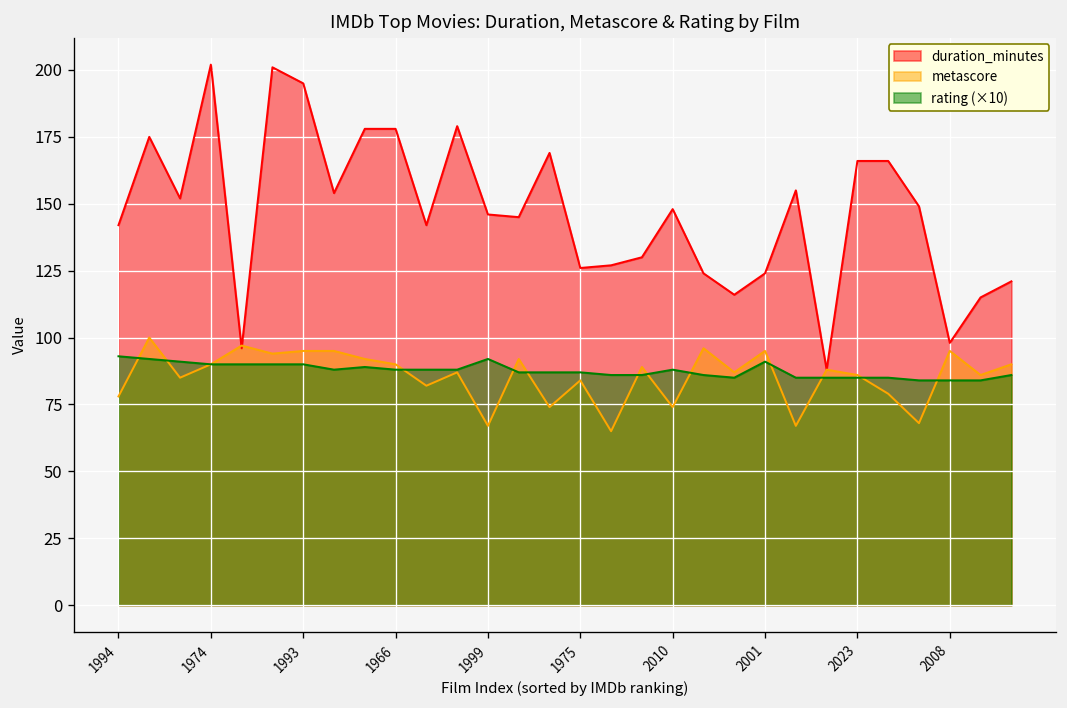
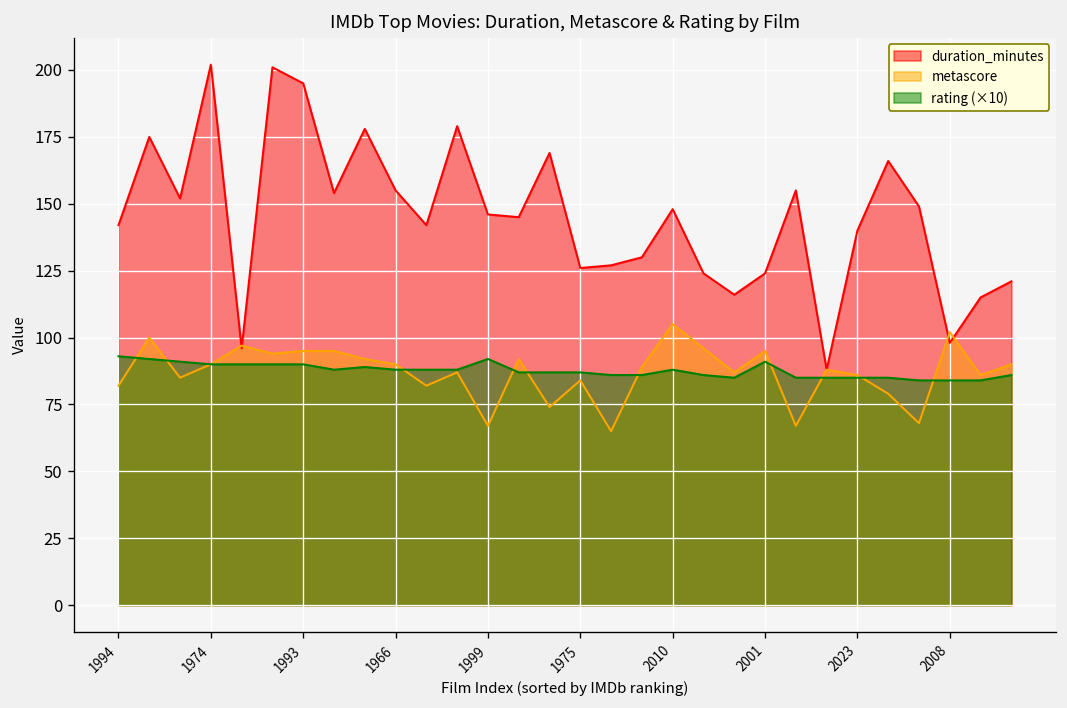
metascore, 1994: 78 -> 82
duration_minutes, 1966: 178 -> 155
metascore, 2010: 74 -> 105
duration_minutes, 2023: 166 -> 140
metascore, 2008: 95 -> 102
